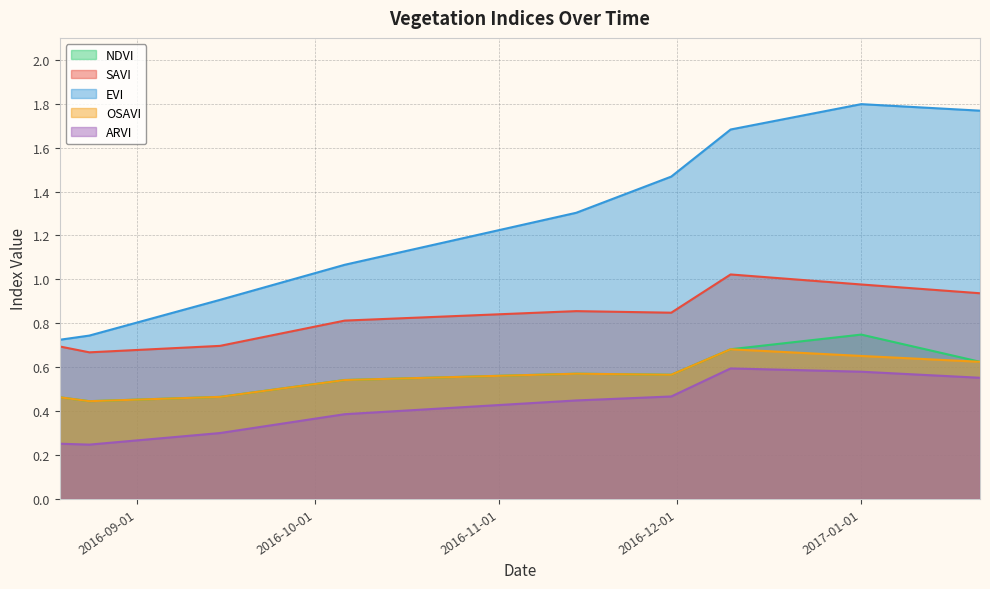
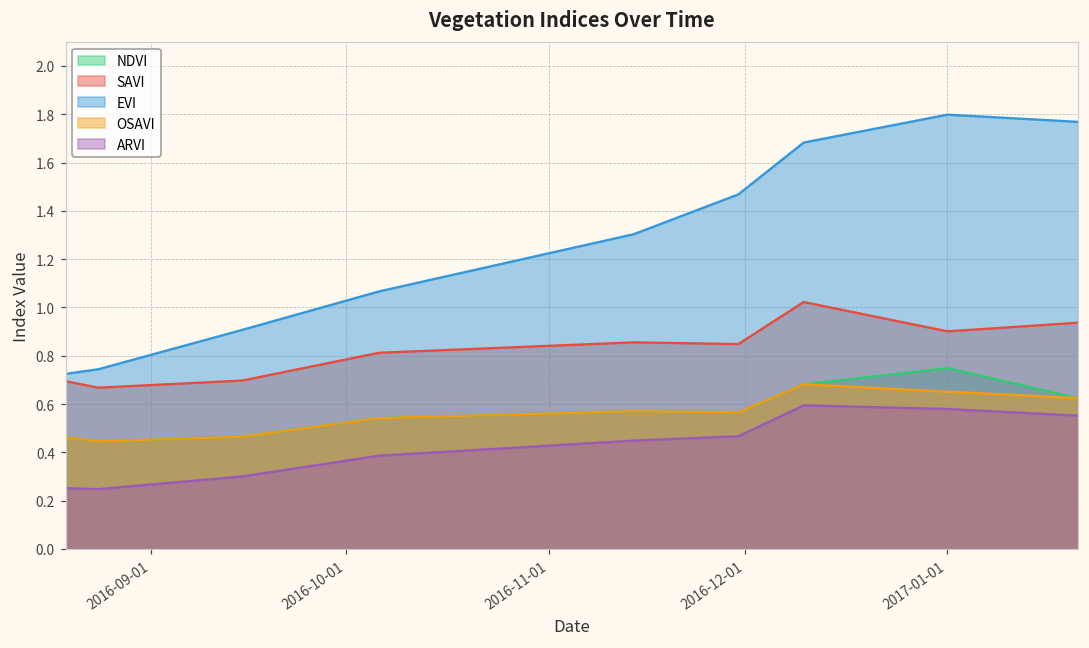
SAVI, 2017-01-01: 0.98 -> 0.90
